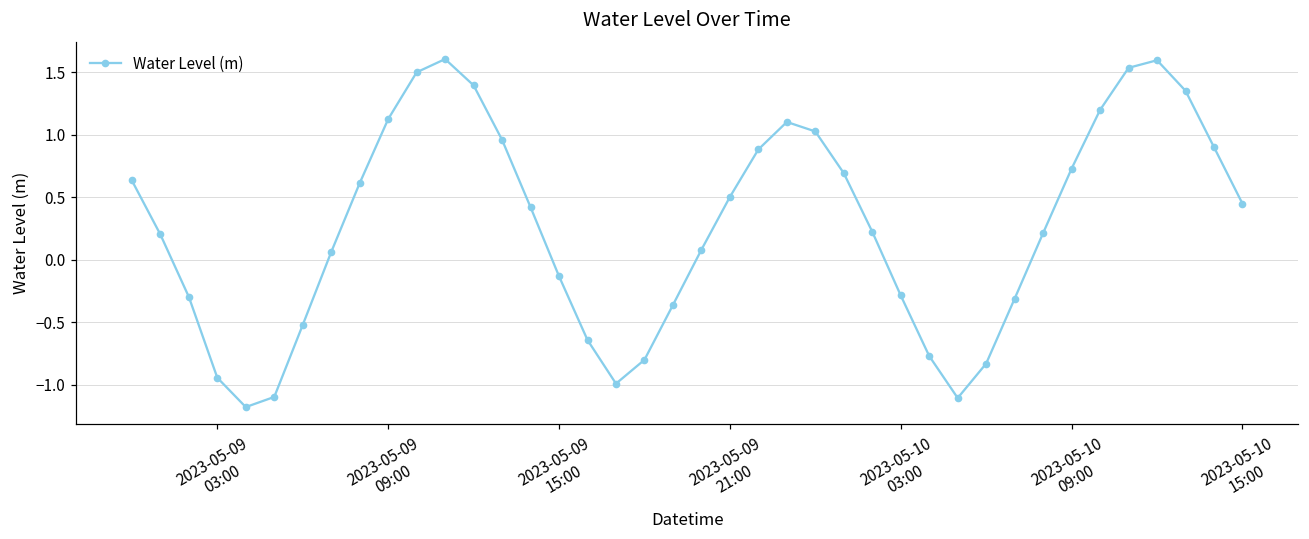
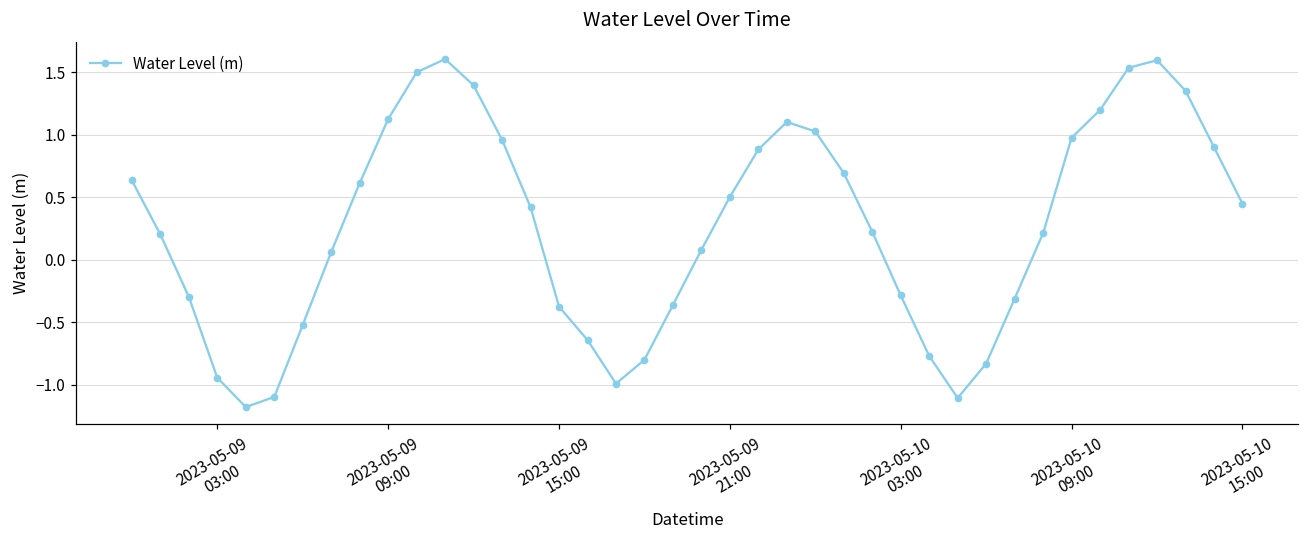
2023-05-09 15:00: -0.13 -> -0.37
2023-05-10 09:00: 0.73 -> 0.98
